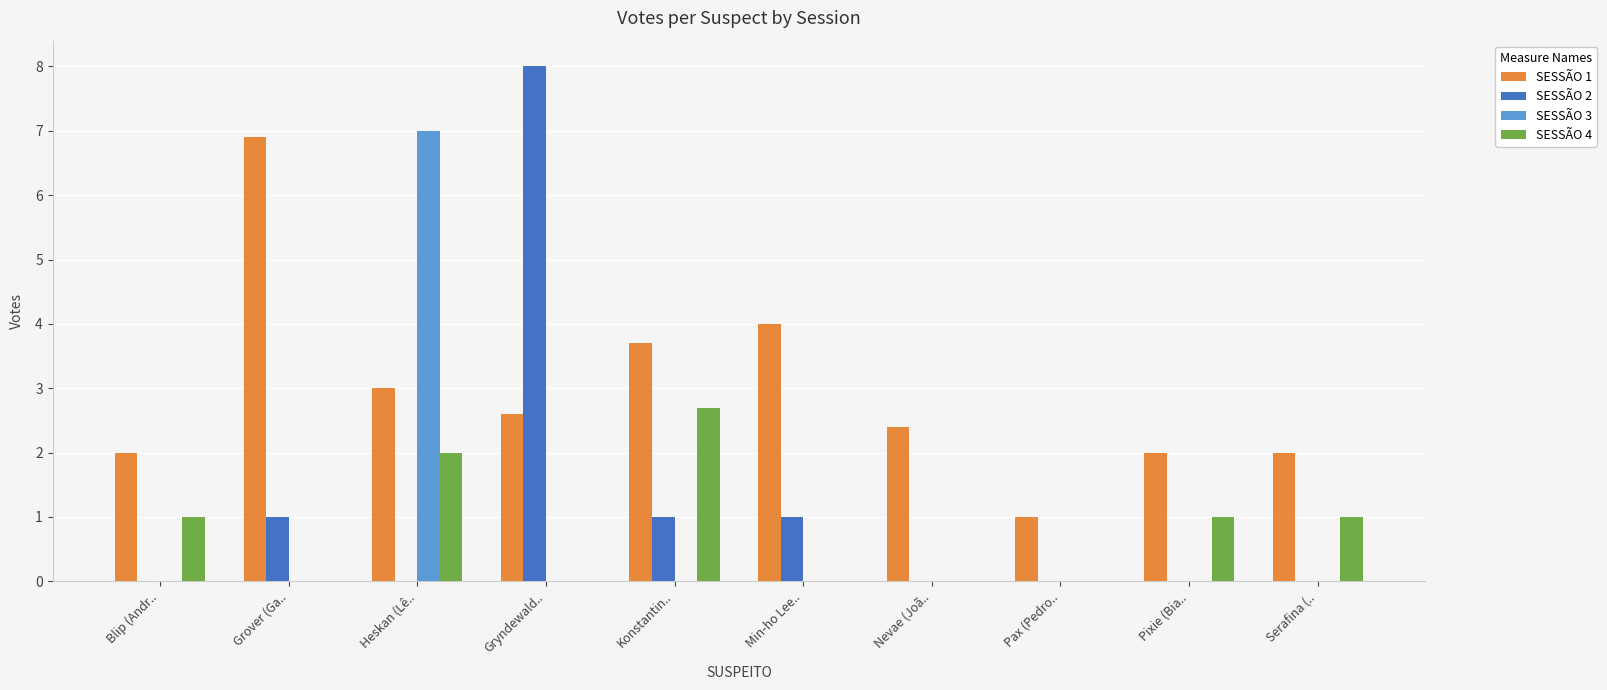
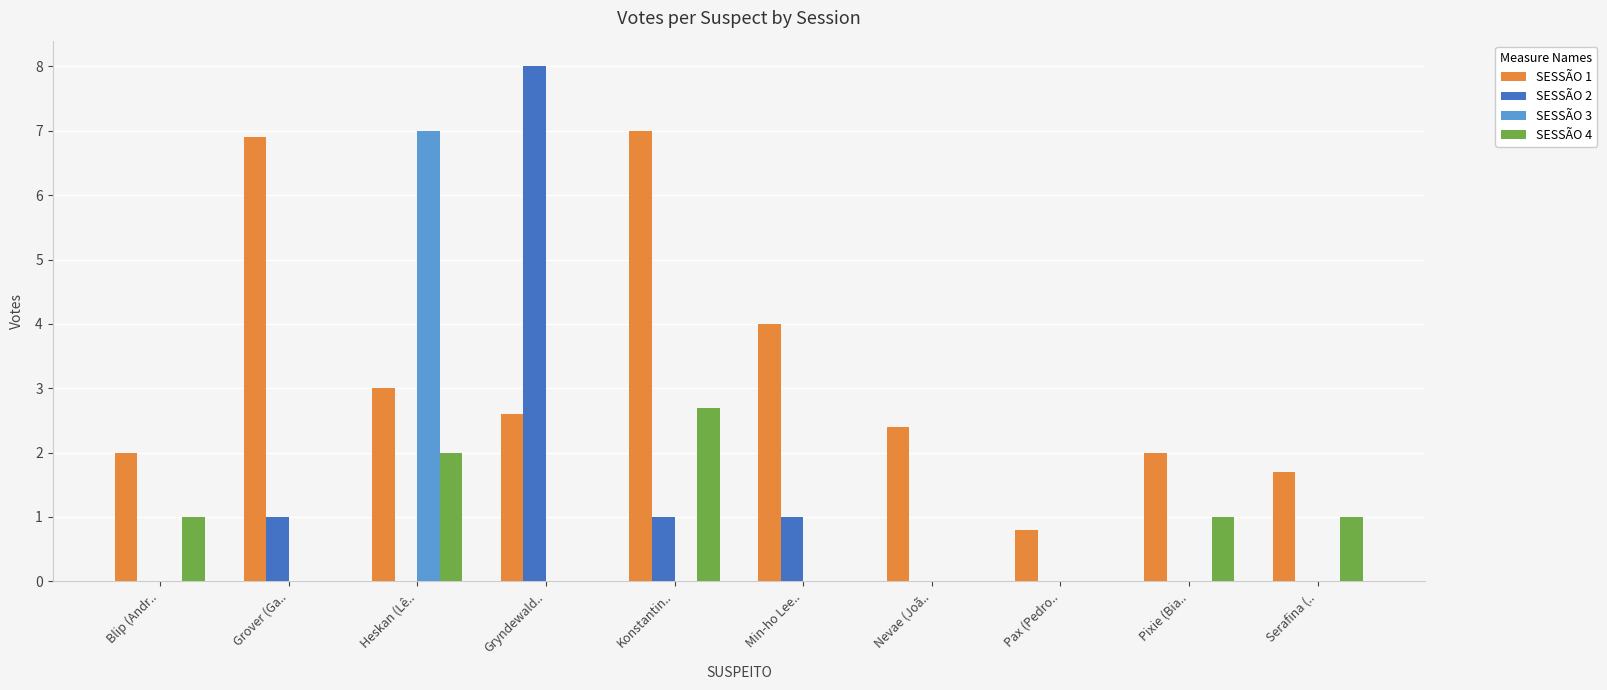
SESSÃO 1, Konstantin..: 3.7 -> 7.0
SESSÃO 1, Pax (Pedro..: 1.0 -> 0.8
SESSÃO 1, Serafina (..: 2.0 -> 1.7
